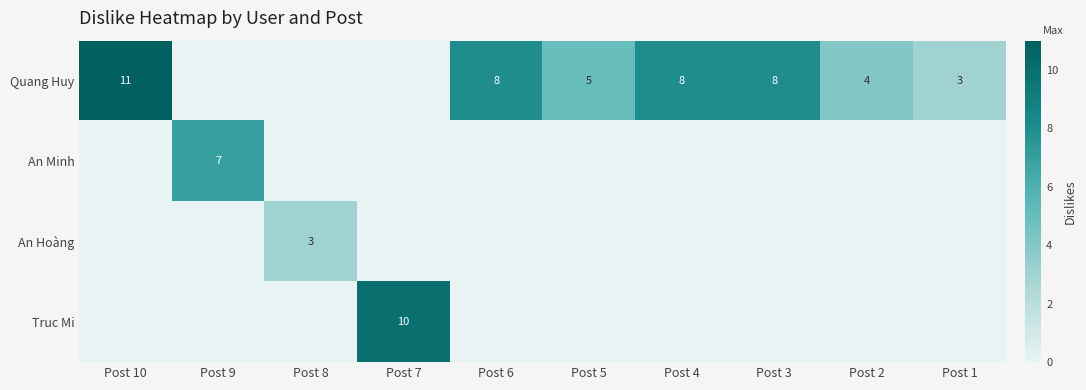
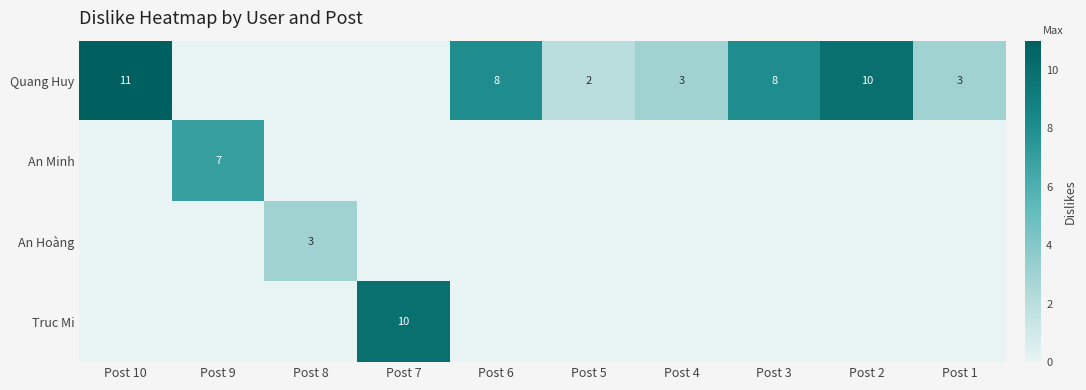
Quang Huy, Post 5: 5 -> 2
Quang Huy, Post 4: 8 -> 3
Quang Huy, Post 2: 4 -> 10
